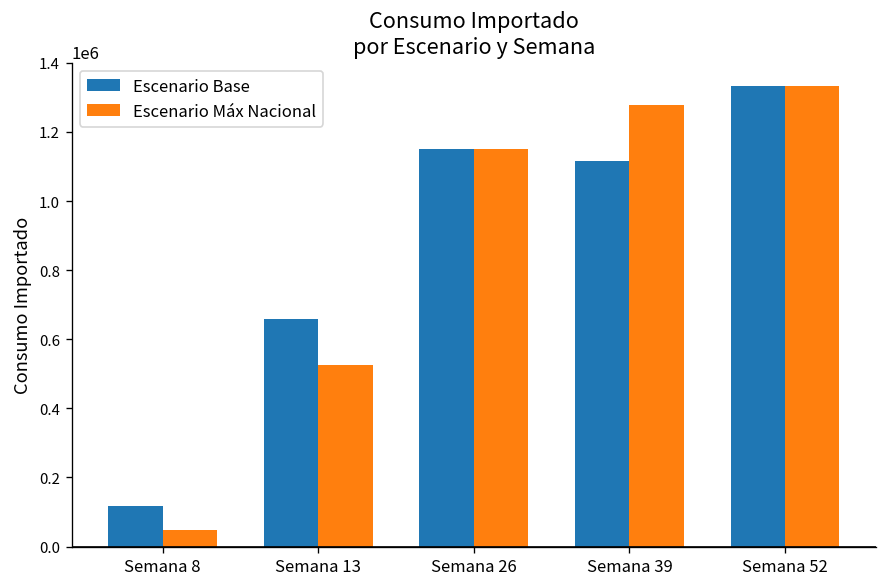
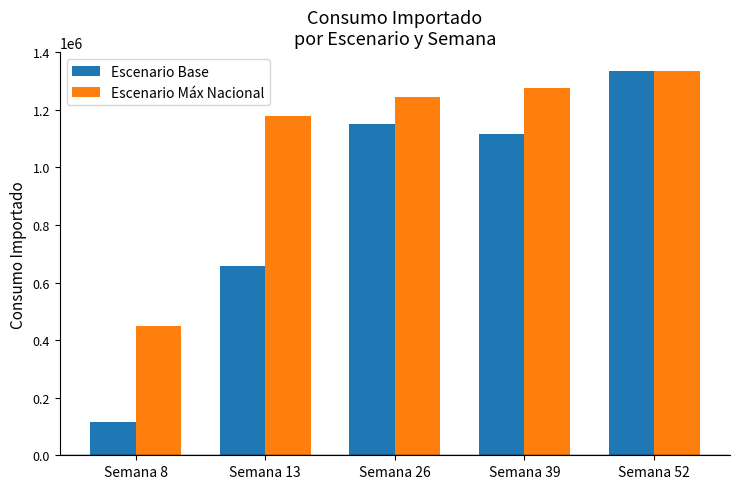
Escenario Máx Nacional, Semana 8: 50000 -> 450000
Escenario Máx Nacional, Semana 13: 530000 -> 1180000
Escenario Máx Nacional, Semana 26: 1150000 -> 1240000
